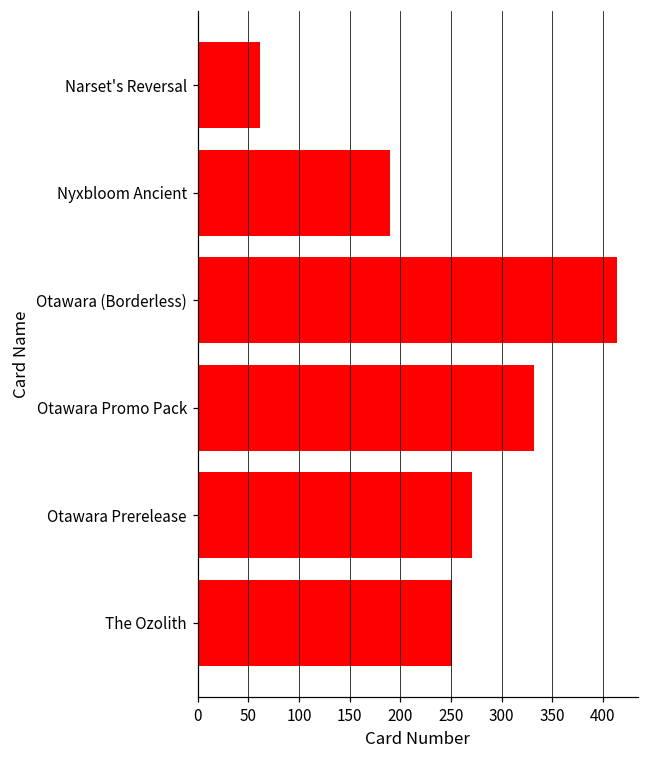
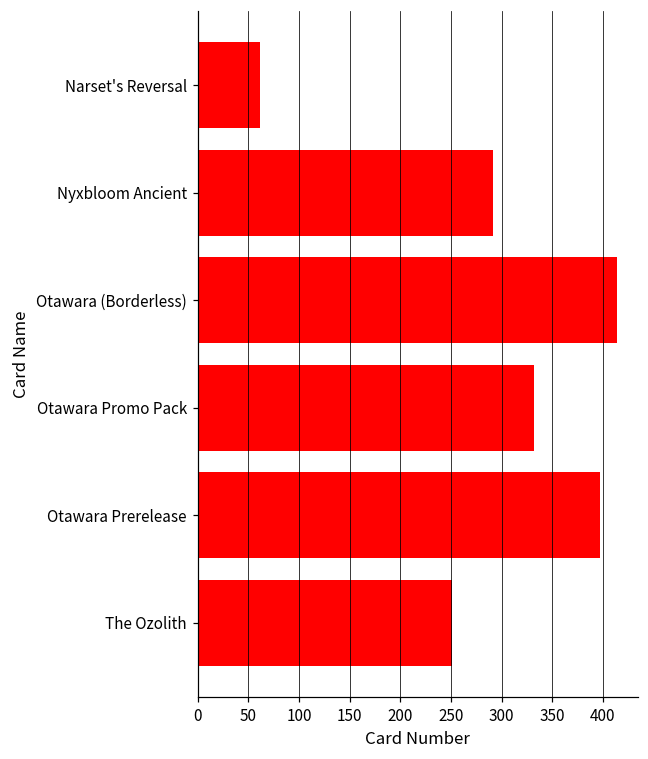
Nyxbloom Ancient: 190 -> 290
Otawara Prerelease: 270 -> 400
